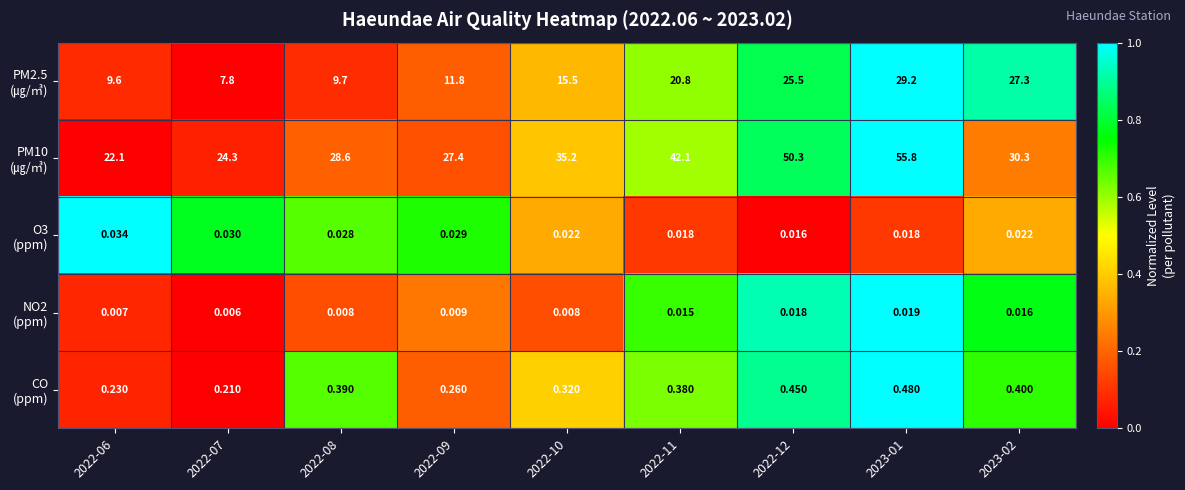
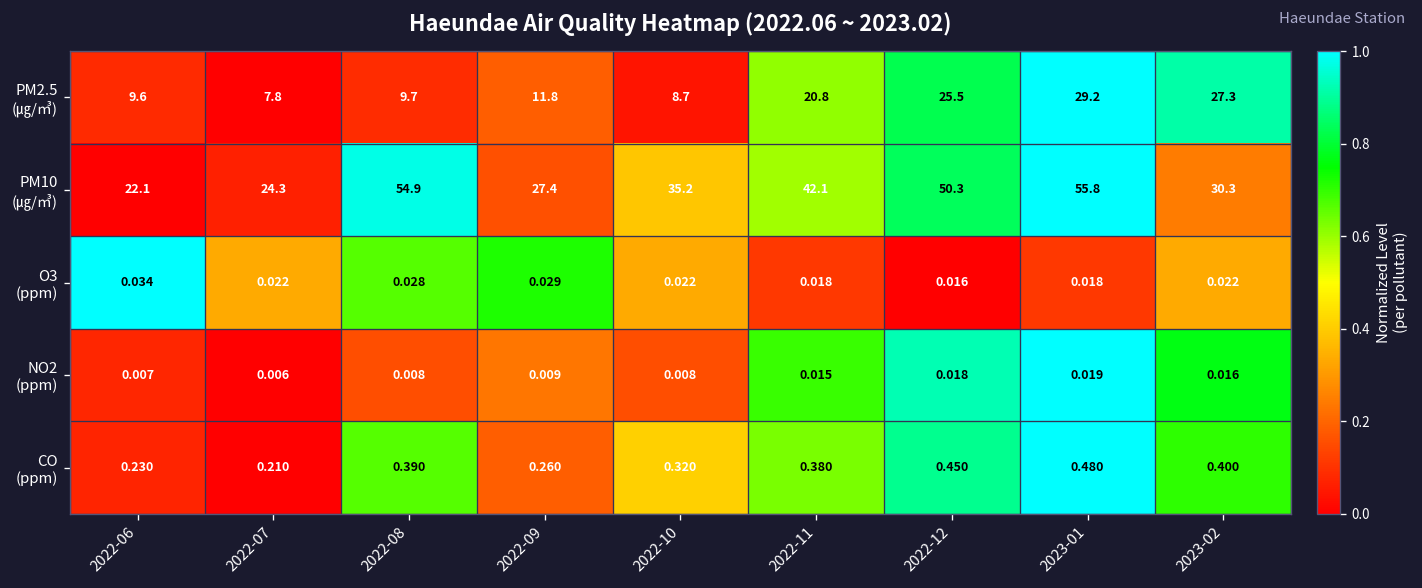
PM2.5 (㎍/㎥), 2022-10: 15.5 -> 8.7
PM10 (㎍/㎥), 2022-08: 28.6 -> 54.9
O3 (ppm), 2022-07: 0.030 -> 0.022
